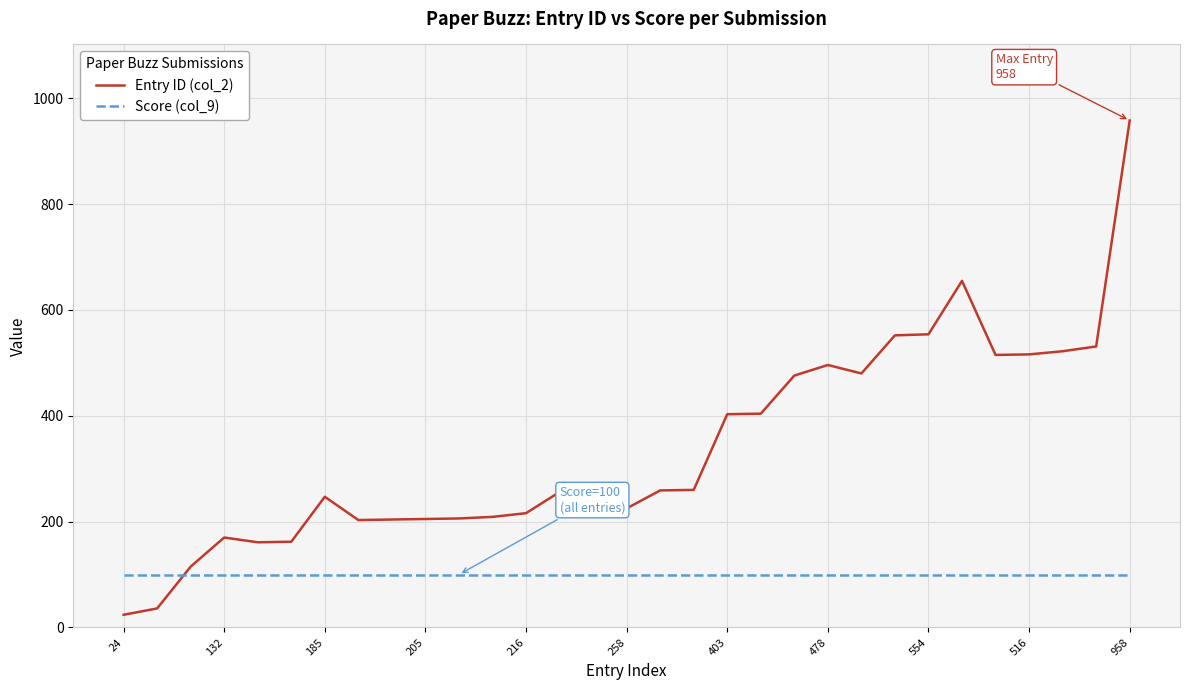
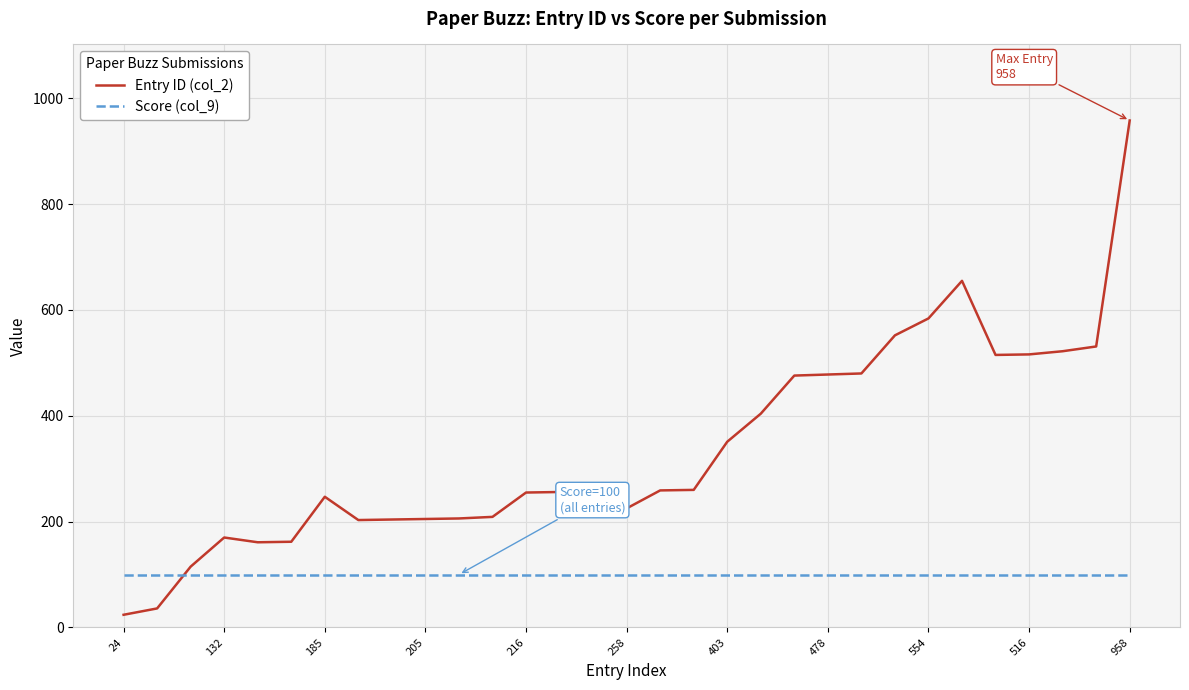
Entry ID (col_2), 216: 220 -> 260
Entry ID (col_2), 403: 400 -> 350
Entry ID (col_2), 478: 500 -> 480
Entry ID (col_2), 554: 550 -> 580
